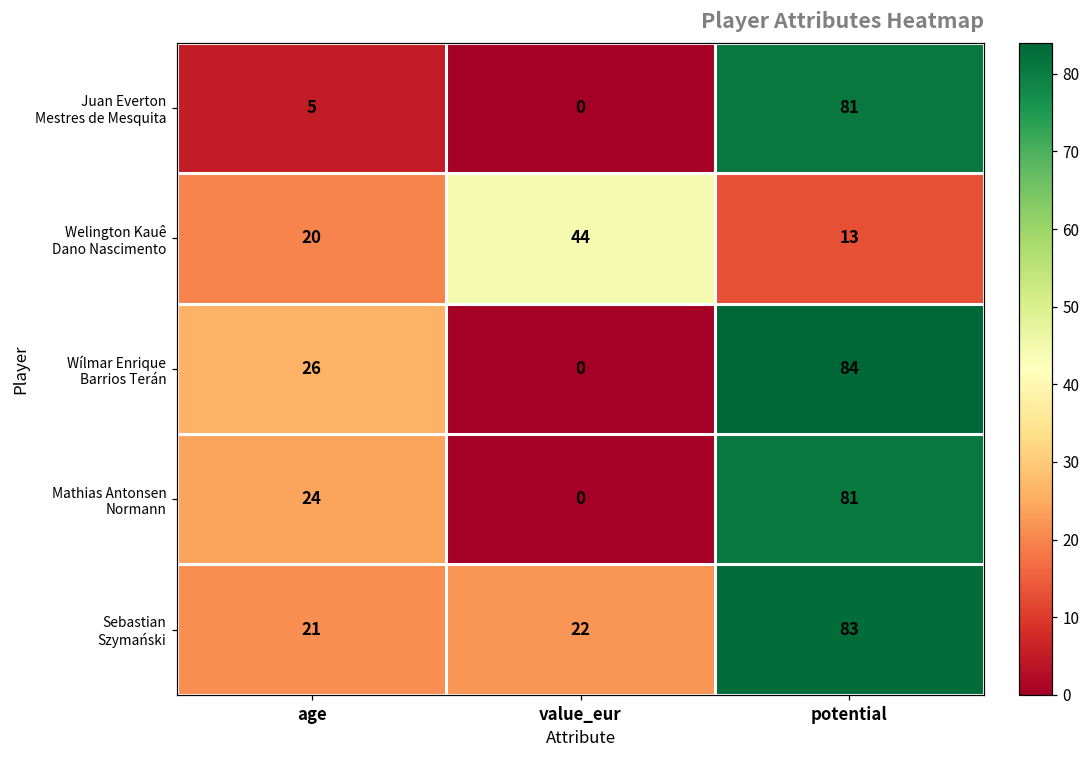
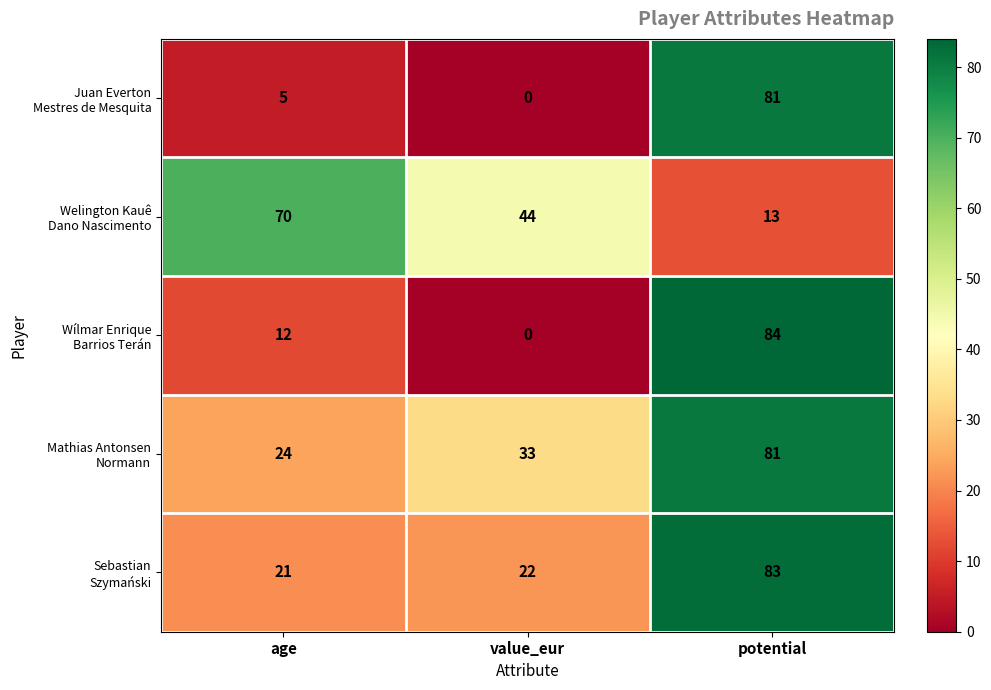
Welington Kauê Dano Nascimento, age: 20 -> 70
Wílmar Enrique Barrios Terán, age: 26 -> 12
Mathias Antonsen Normann, value_eur: 0 -> 33
